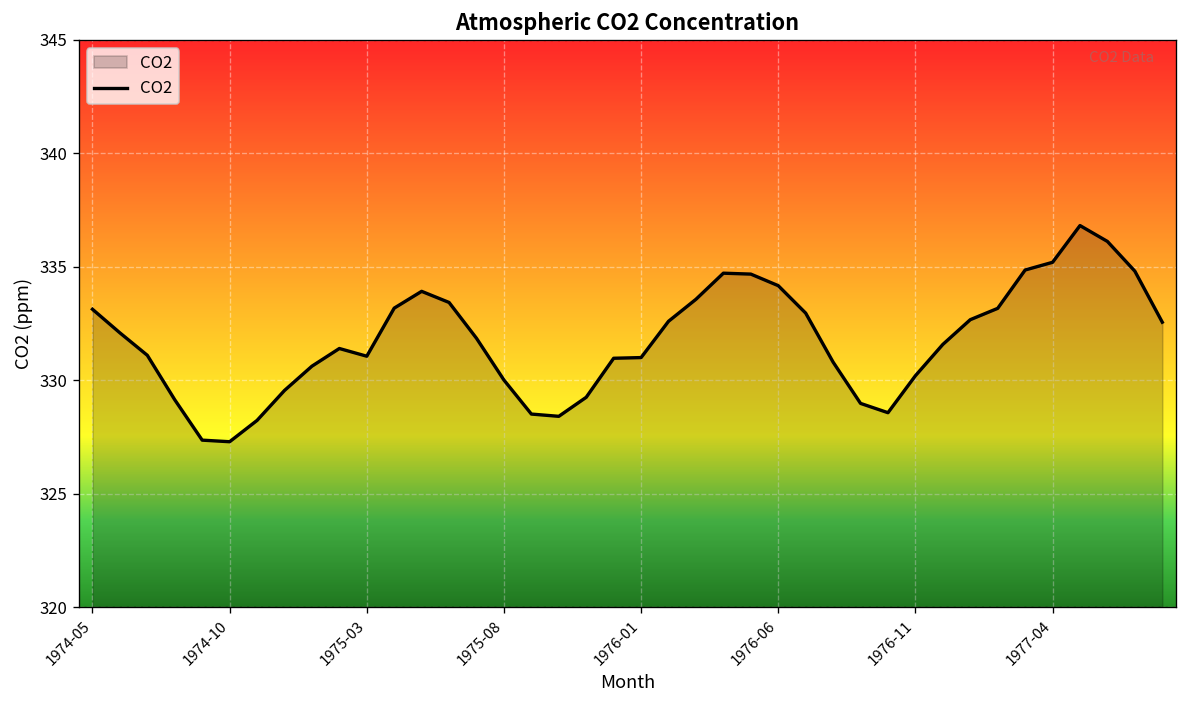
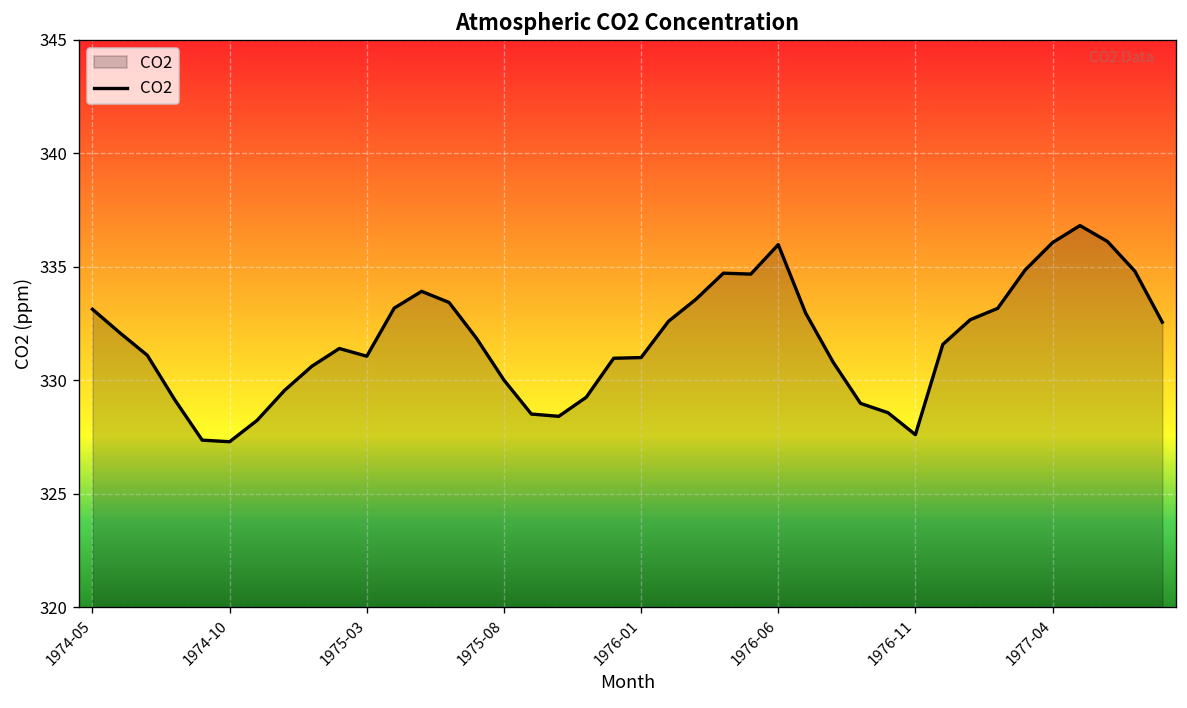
1976-06: 334.2 -> 336.0
1976-11: 330.2 -> 327.6
1977-04: 335.2 -> 336.1
